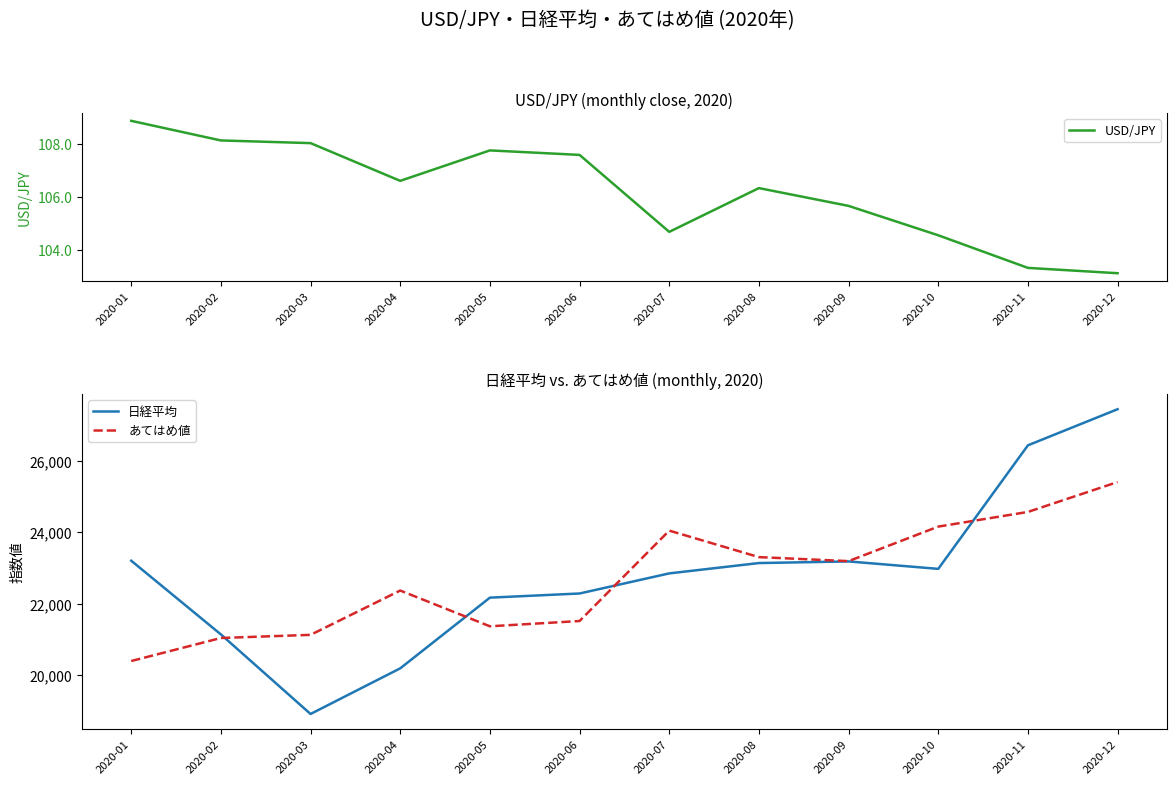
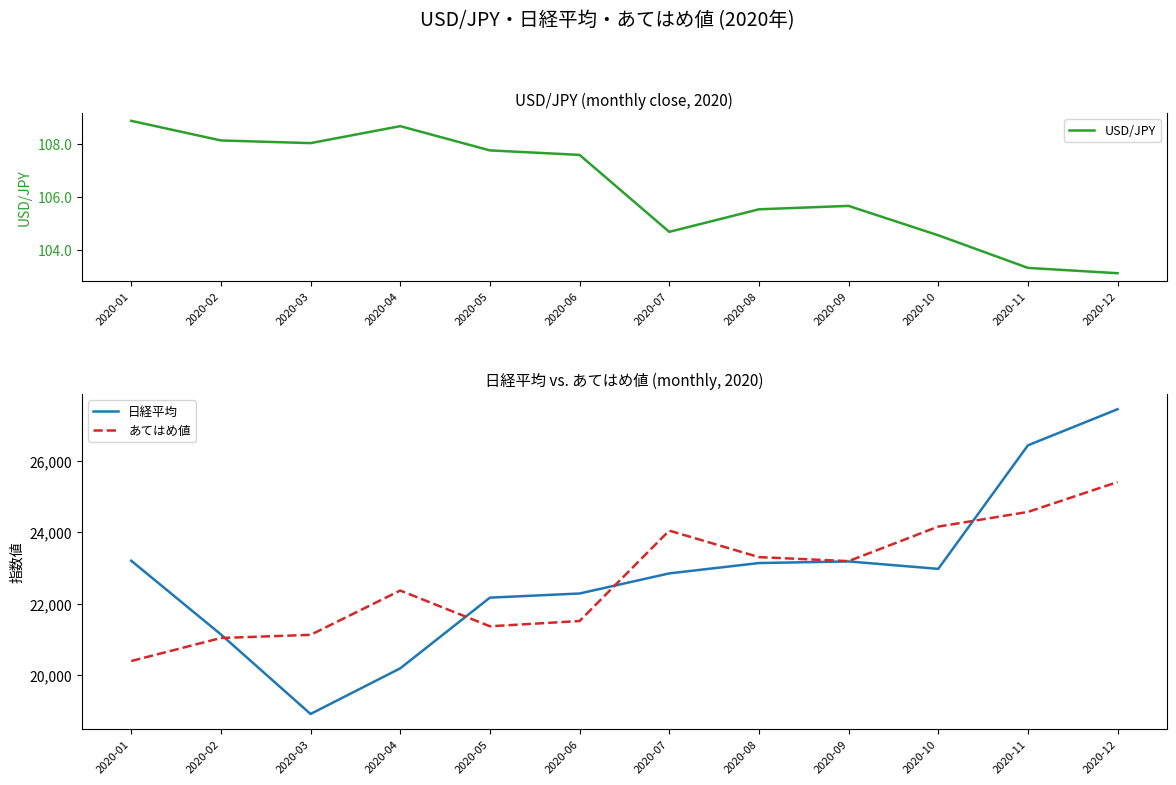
USD/JPY (monthly close, 2020), 2020-04: 106.6 -> 108.7
USD/JPY (monthly close, 2020), 2020-08: 106.3 -> 105.5
